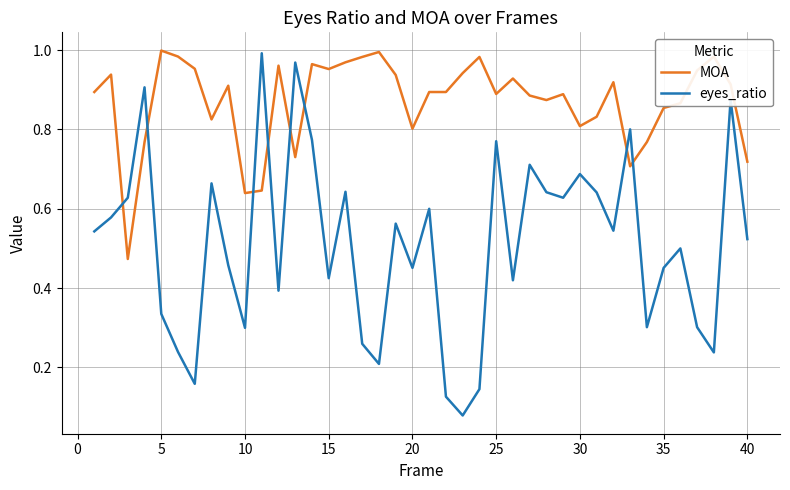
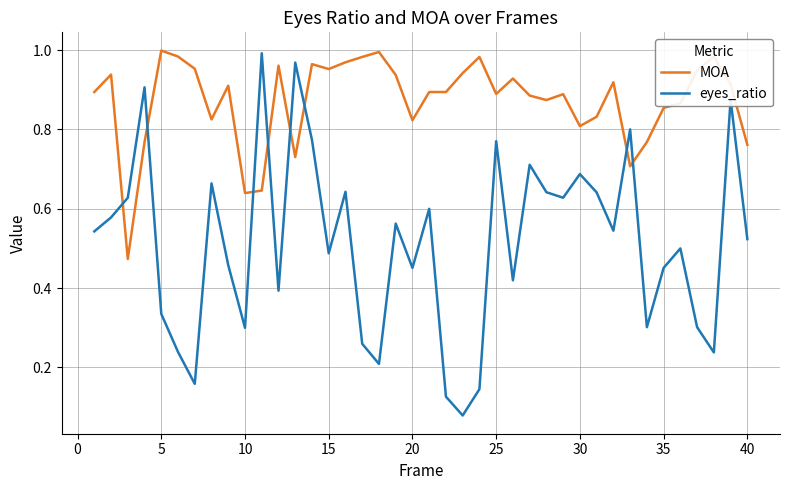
eyes_ratio, 15: 0.42 -> 0.49
MOA, 20: 0.80 -> 0.82
MOA, 40: 0.72 -> 0.76
